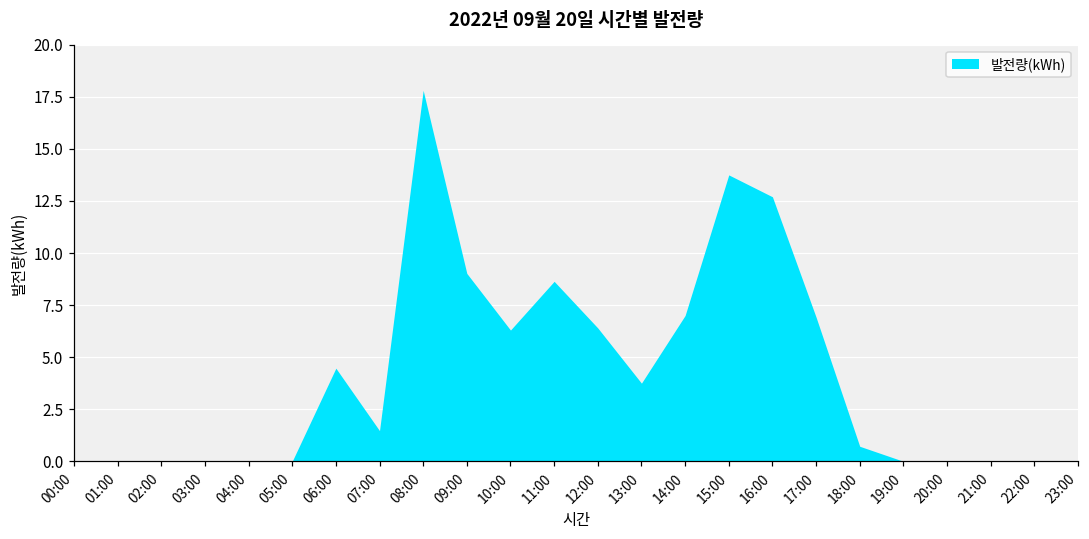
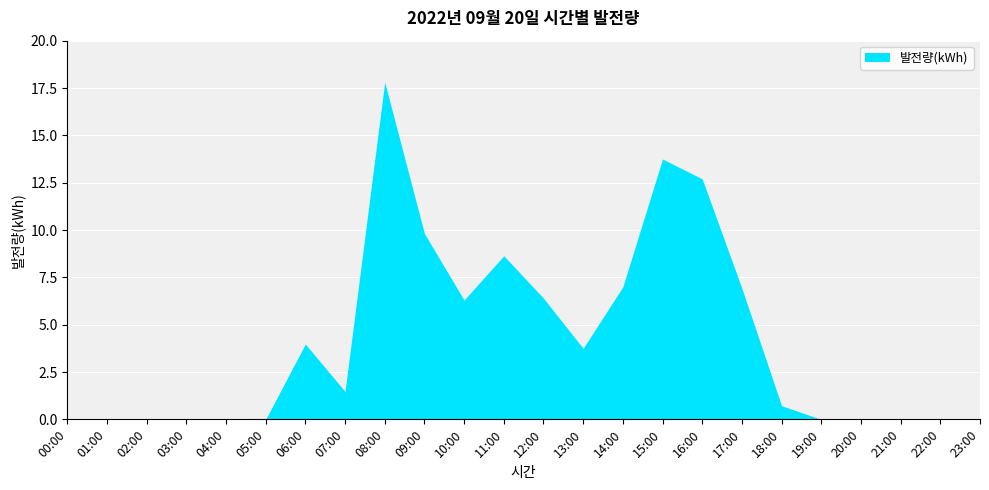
06:00: 4.5 -> 4.0
09:00: 9.0 -> 9.8
